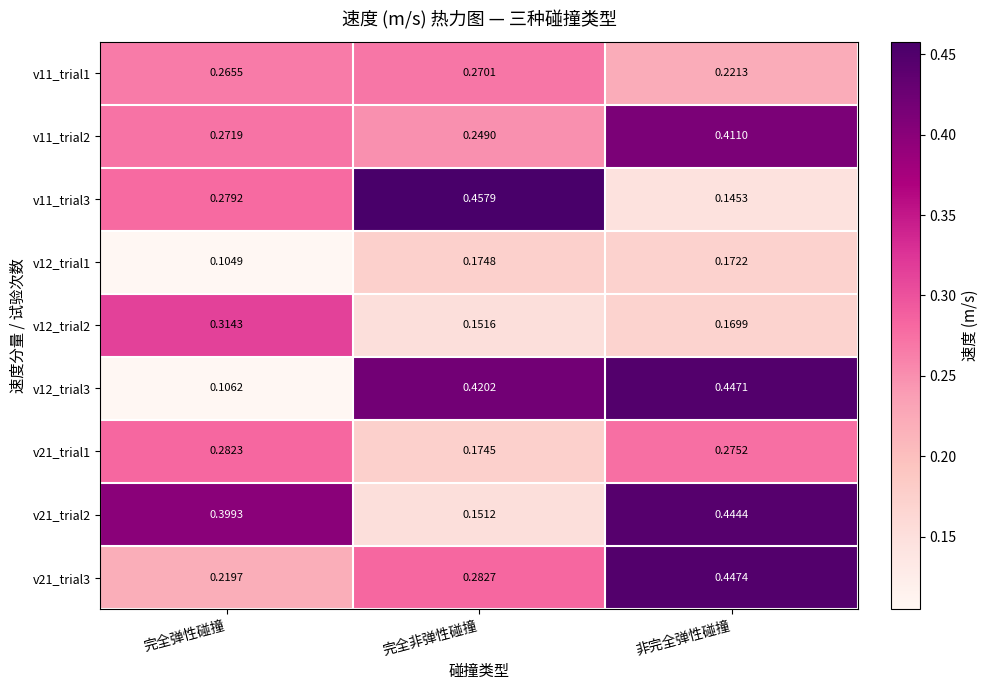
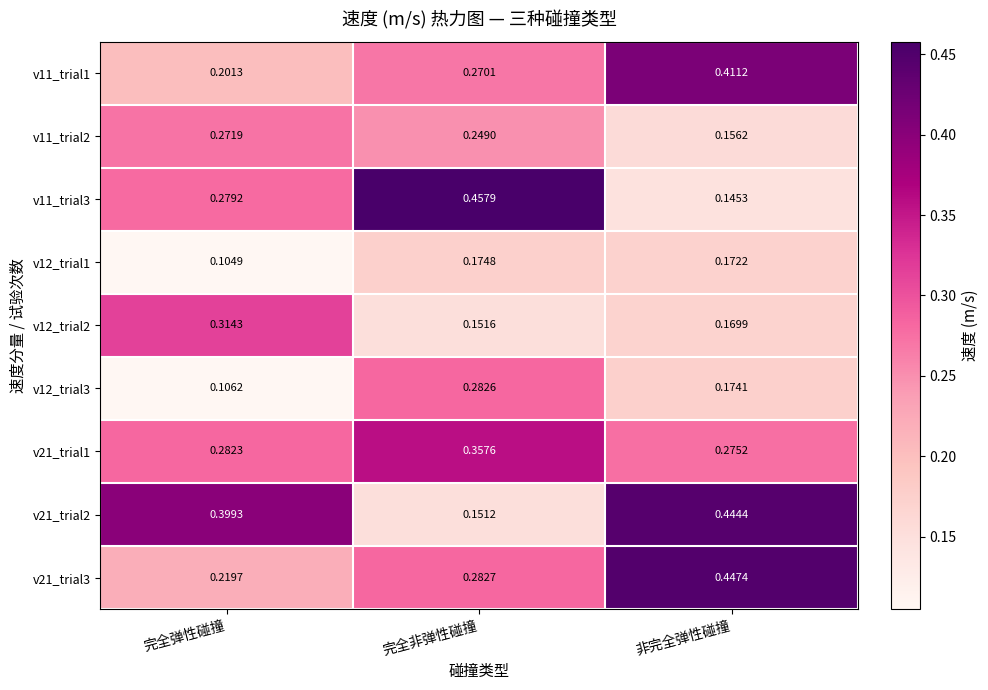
v11_trial1, 完全弹性碰撞: 0.2655 -> 0.2013
v11_trial1, 非完全弹性碰撞: 0.2213 -> 0.4112
v11_trial2, 非完全弹性碰撞: 0.4110 -> 0.1562
v12_trial3, 完全非弹性碰撞: 0.4202 -> 0.2826
v12_trial3, 非完全弹性碰撞: 0.4471 -> 0.1741
v21_trial1, 完全非弹性碰撞: 0.1745 -> 0.3576
